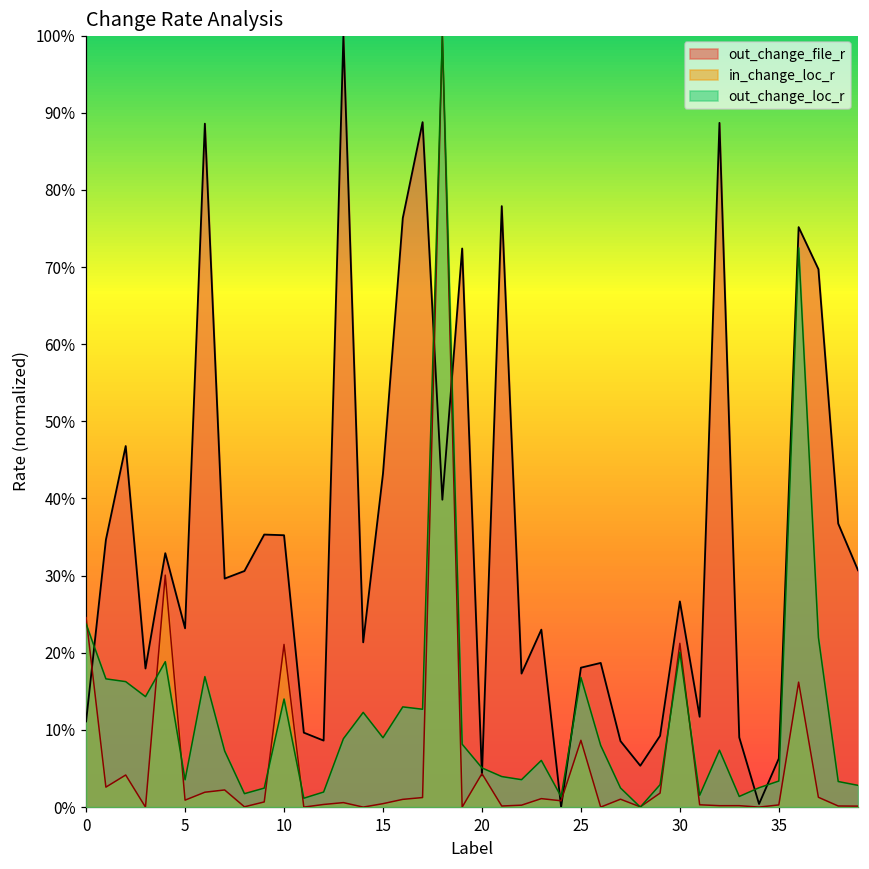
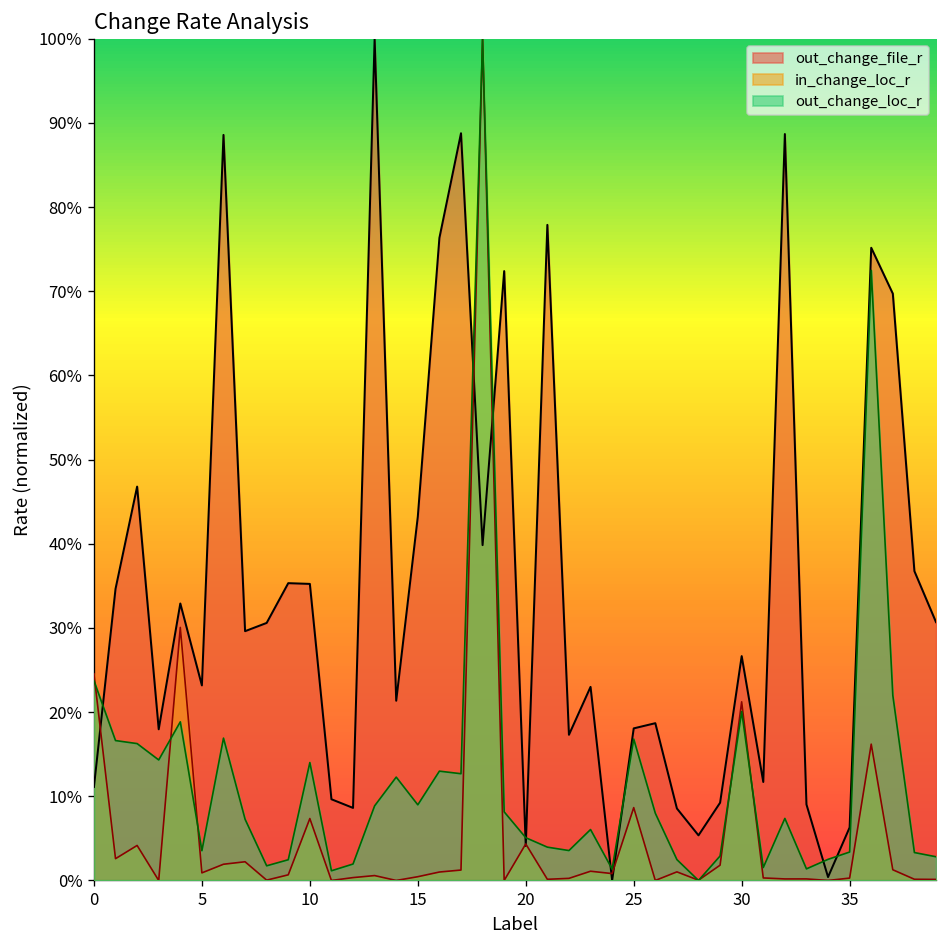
in_change_loc_r, 10: 21% -> 7%
